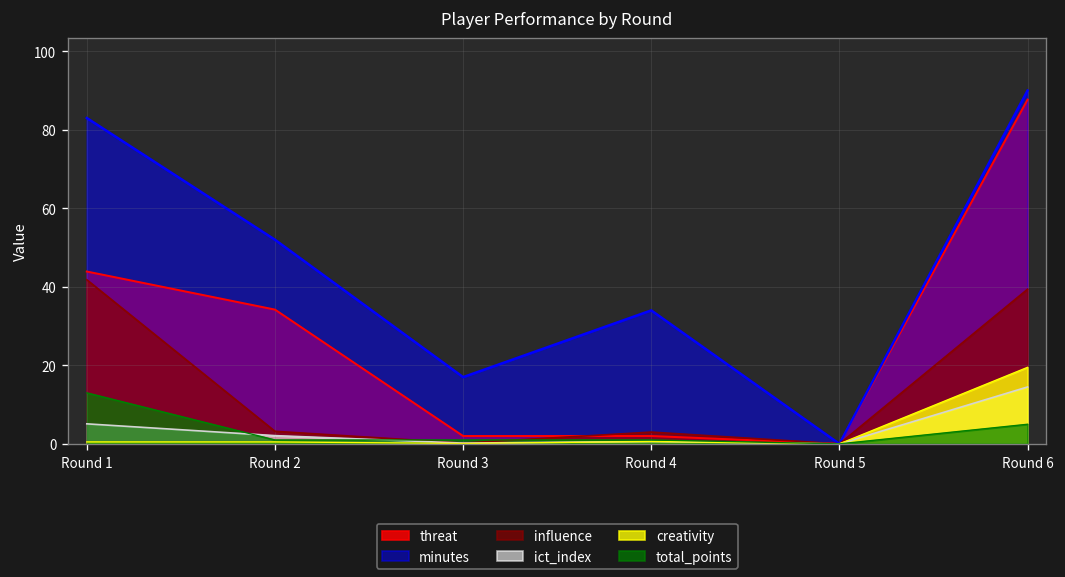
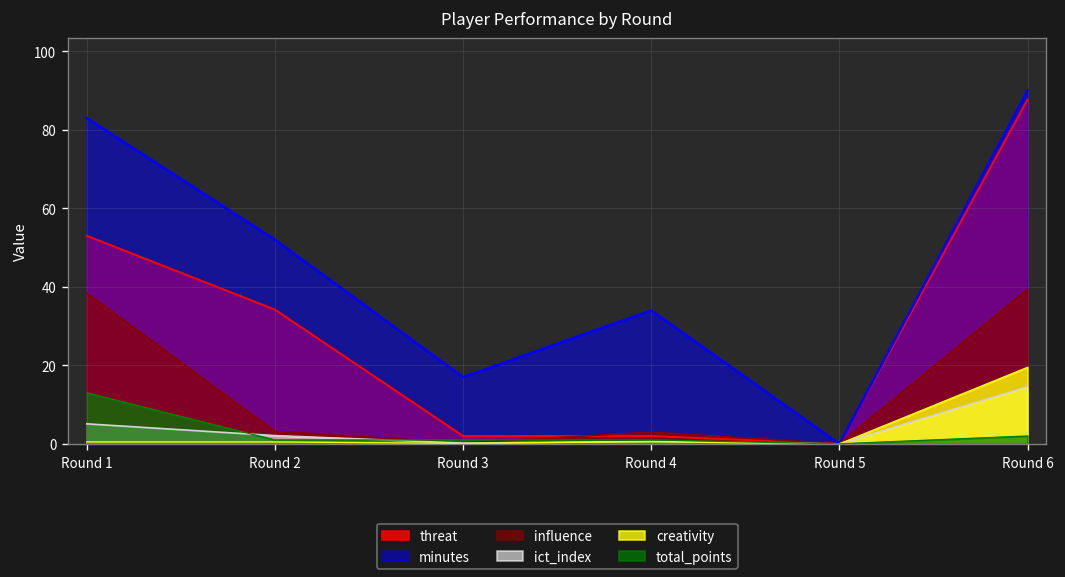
threat, Round 1: 44 -> 53
influence, Round 1: 42 -> 38
total_points, Round 6: 5 -> 2
